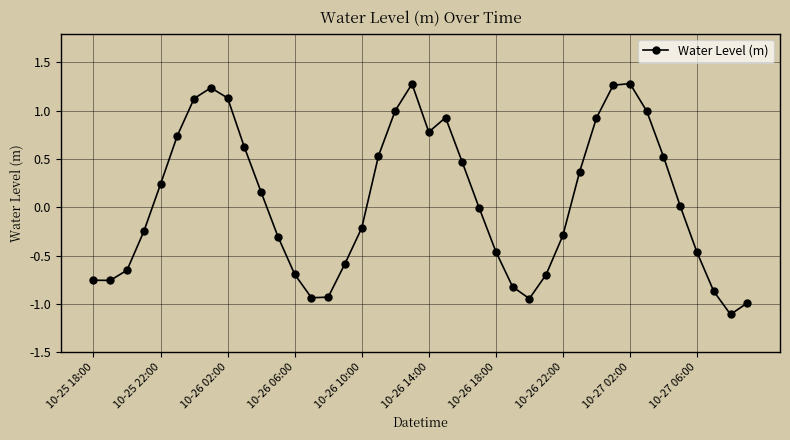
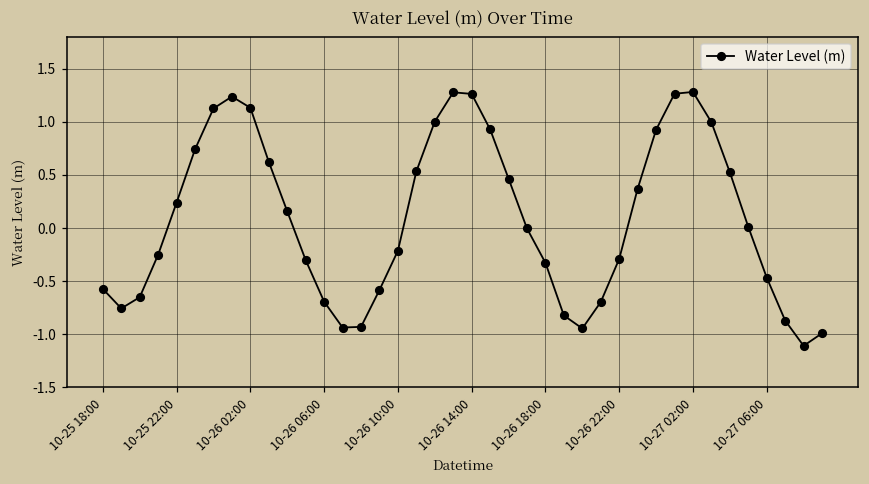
10-25 18:00: -0.8 -> -0.6
10-26 14:00: 0.8 -> 1.3
10-26 18:00: -0.5 -> -0.3
